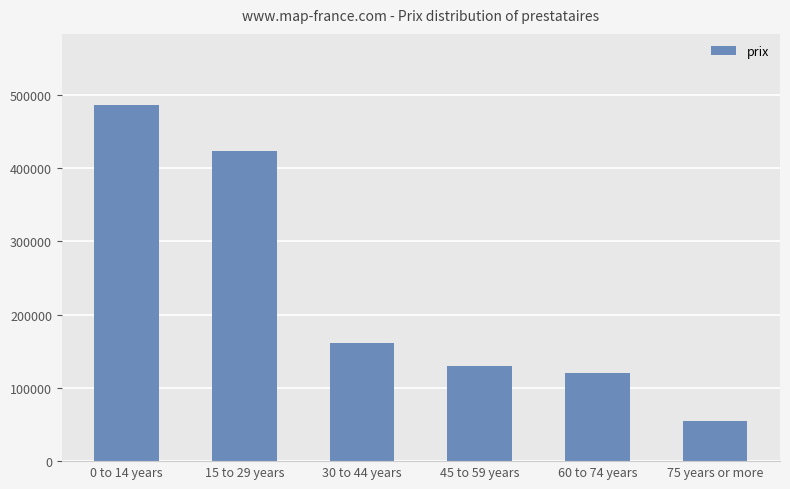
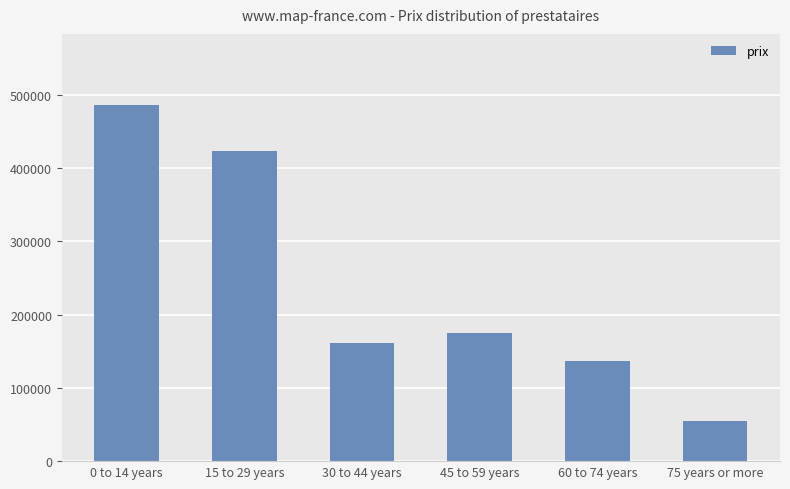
45 to 59 years: 130000 -> 180000
60 to 74 years: 120000 -> 140000
